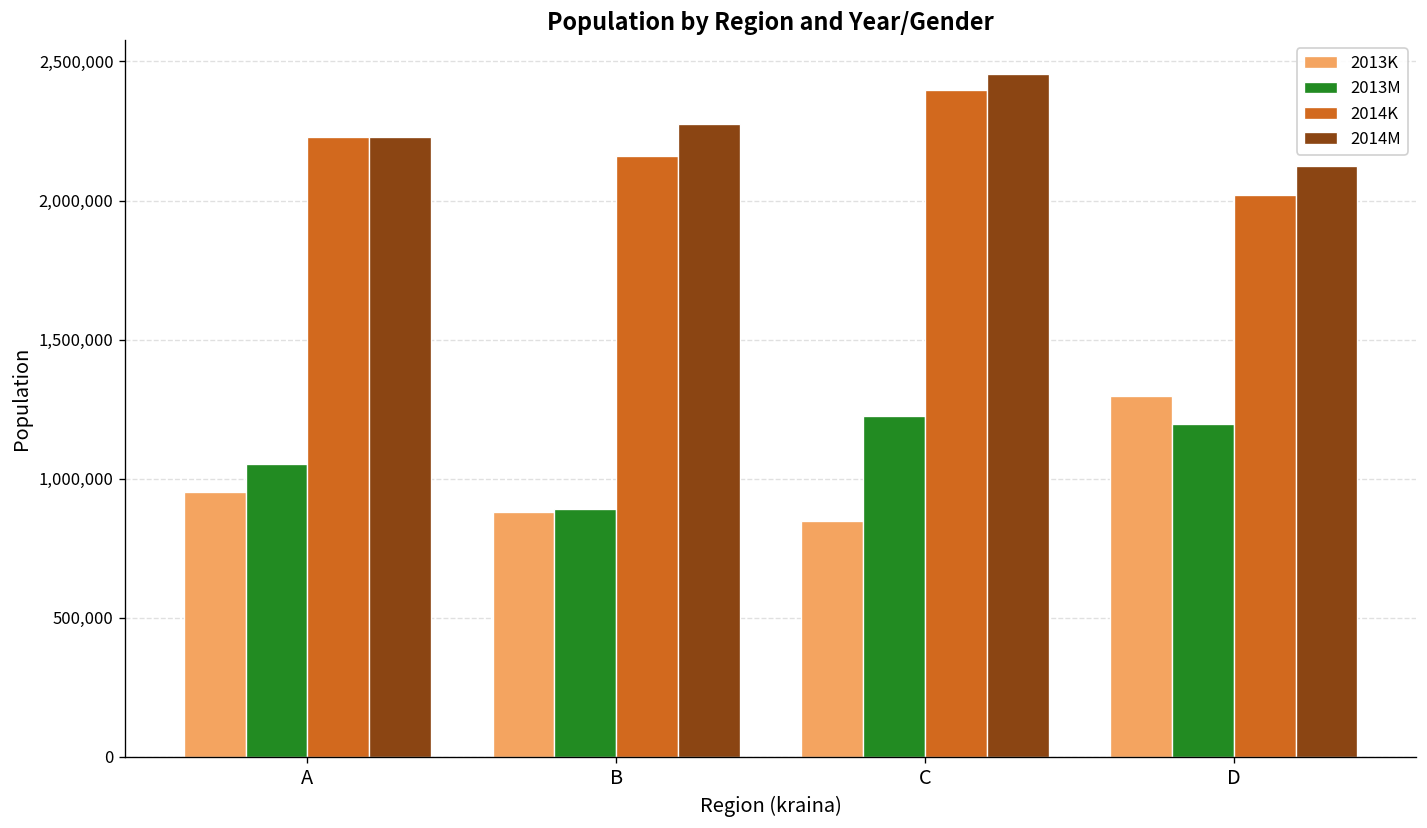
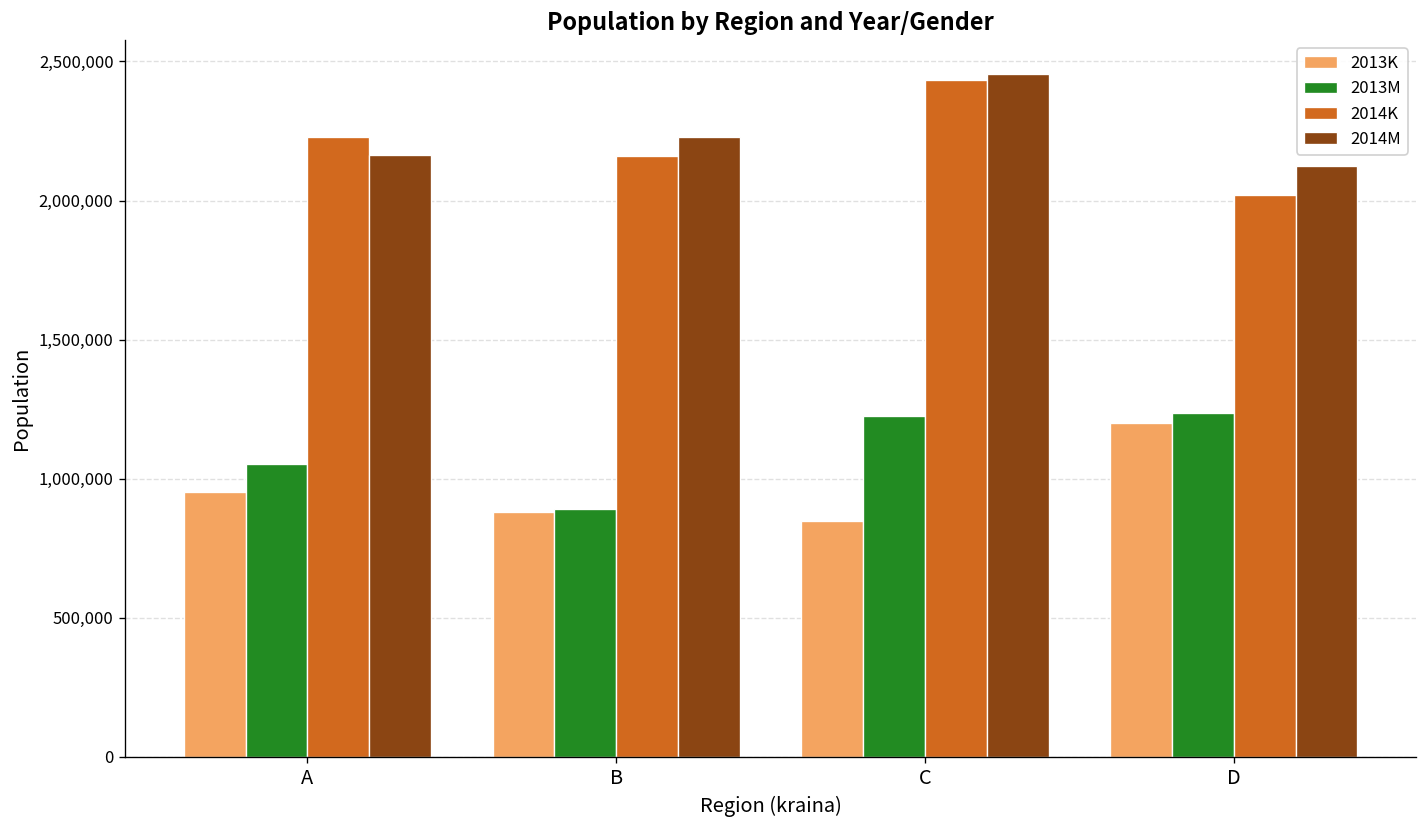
2014M, A: 2,230,000 -> 2,160,000
2014M, B: 2,270,000 -> 2,230,000
2014K, C: 2,400,000 -> 2,430,000
2013K, D: 1,300,000 -> 1,200,000
2013M, D: 1,200,000 -> 1,240,000
